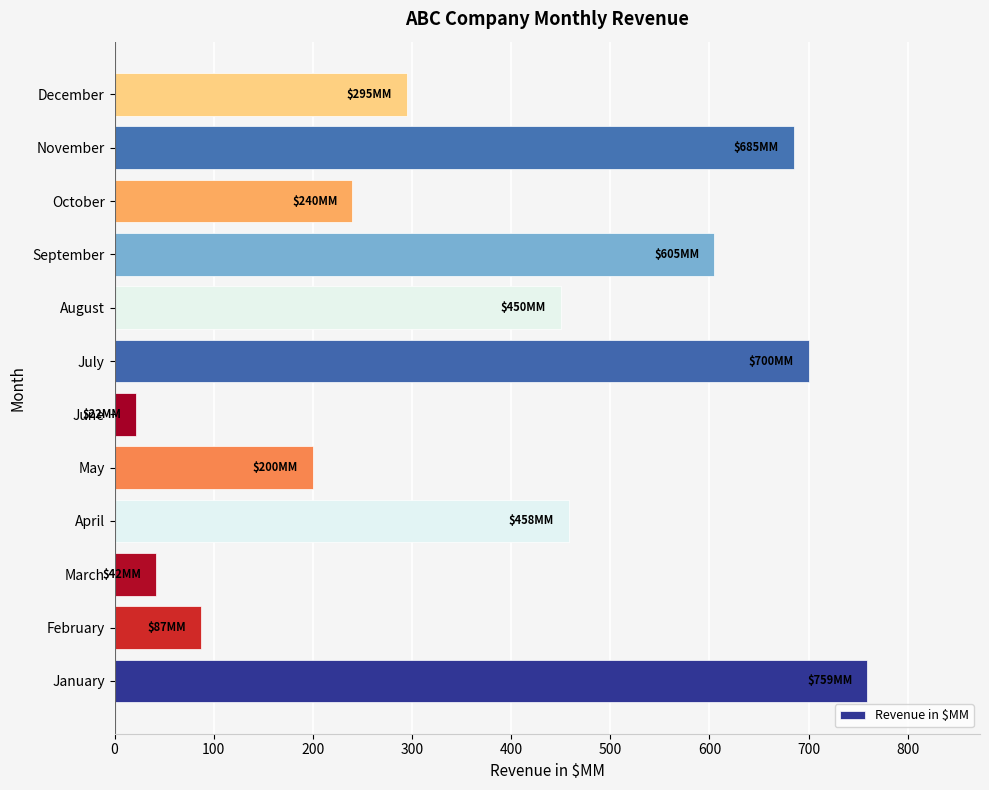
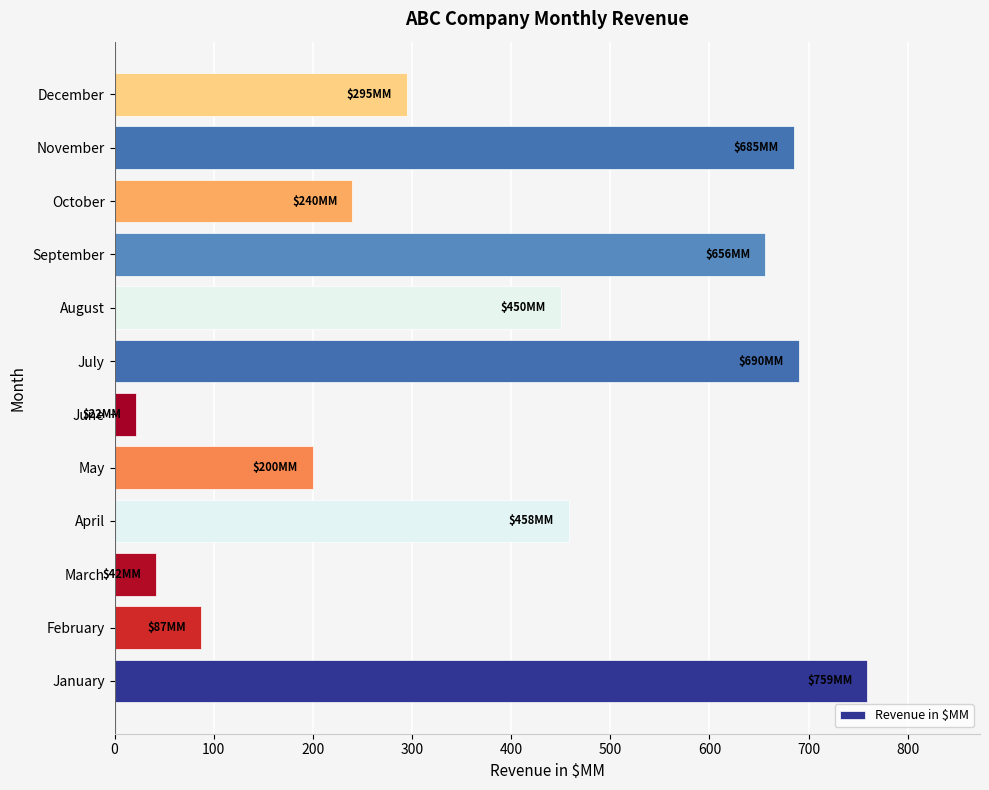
September: $605 -> $656
July: $700 -> $690
